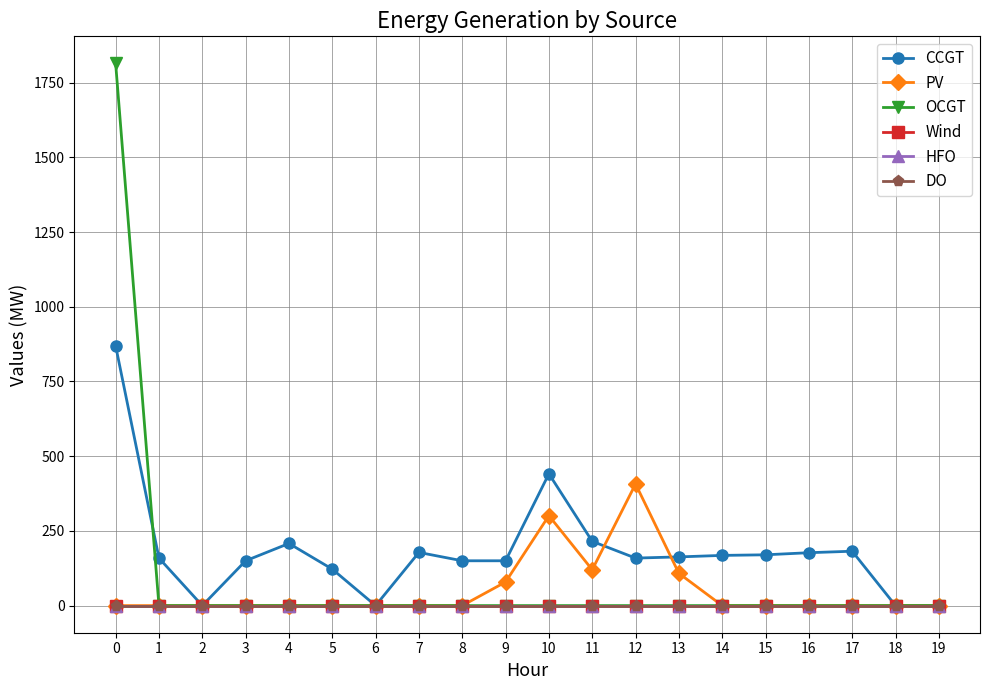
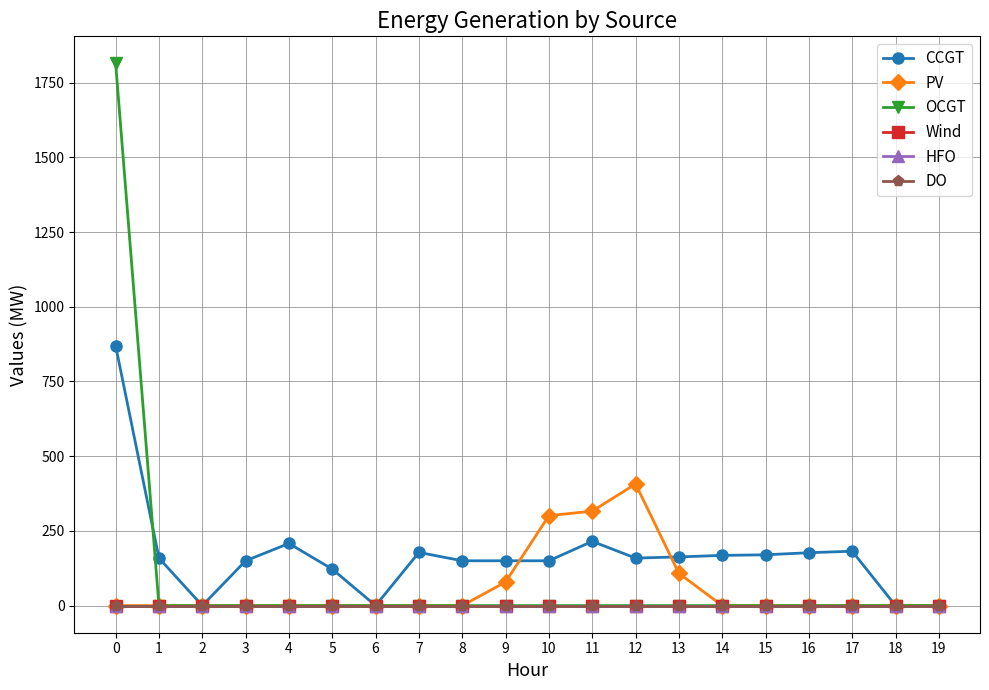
CCGT, 10: 440 -> 150
PV, 11: 120 -> 320
